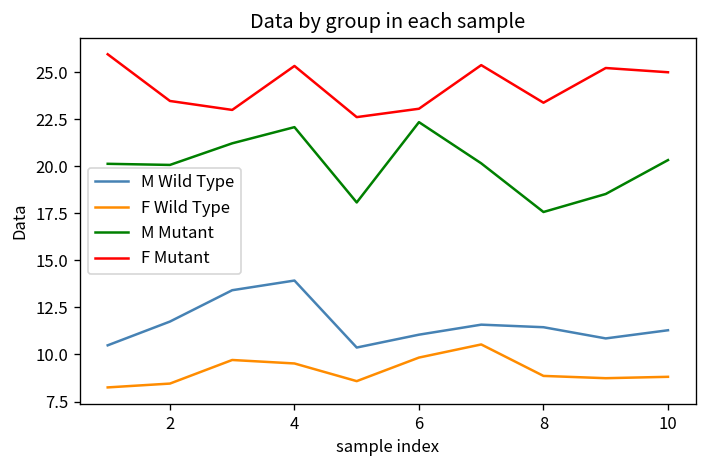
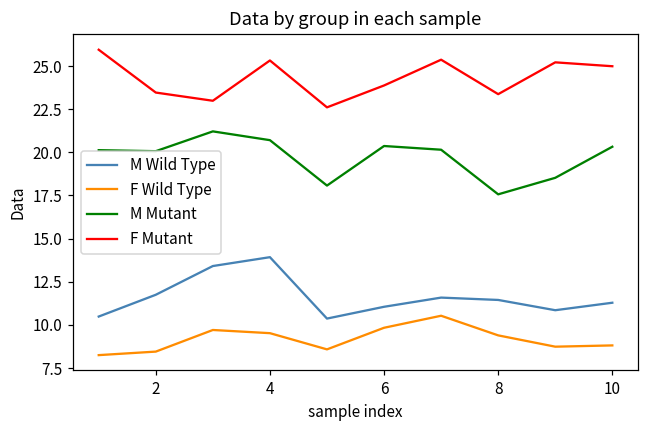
M Mutant, 4: 22.1 -> 20.7
M Mutant, 6: 22.3 -> 20.4
F Mutant, 6: 23.1 -> 23.9
F Wild Type, 8: 8.9 -> 9.4
